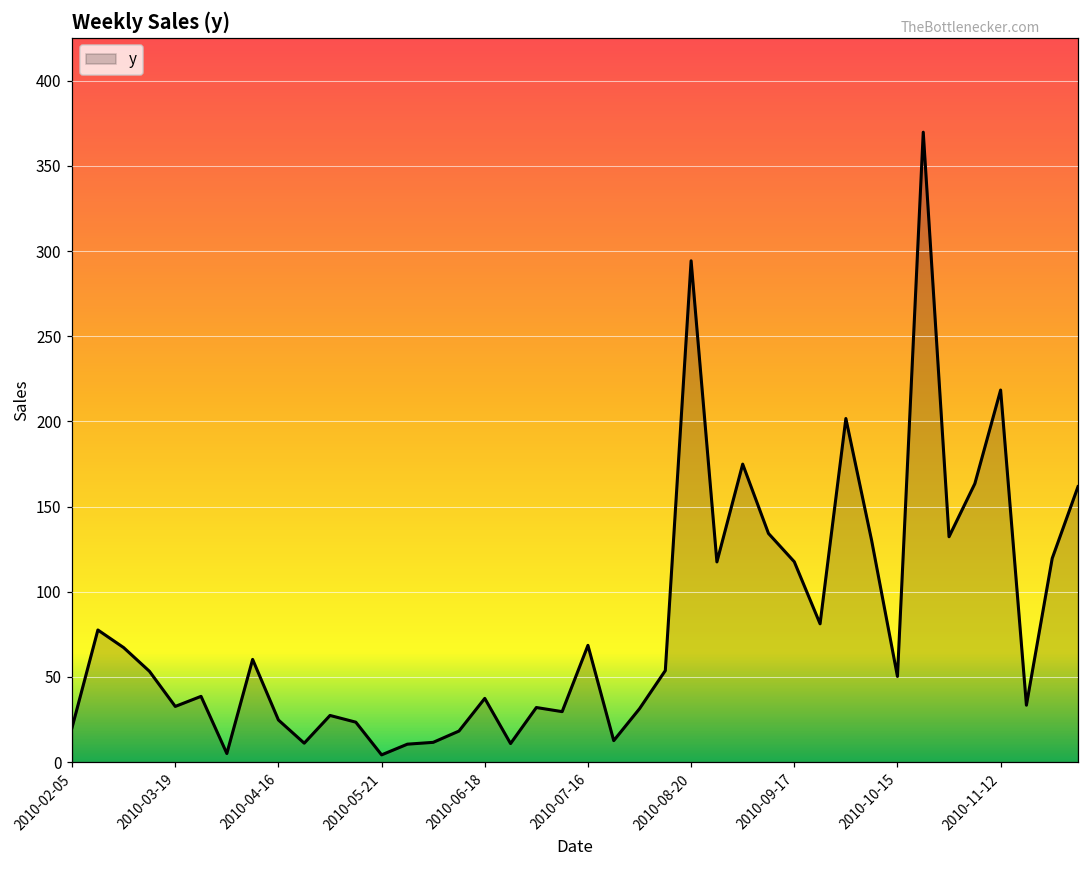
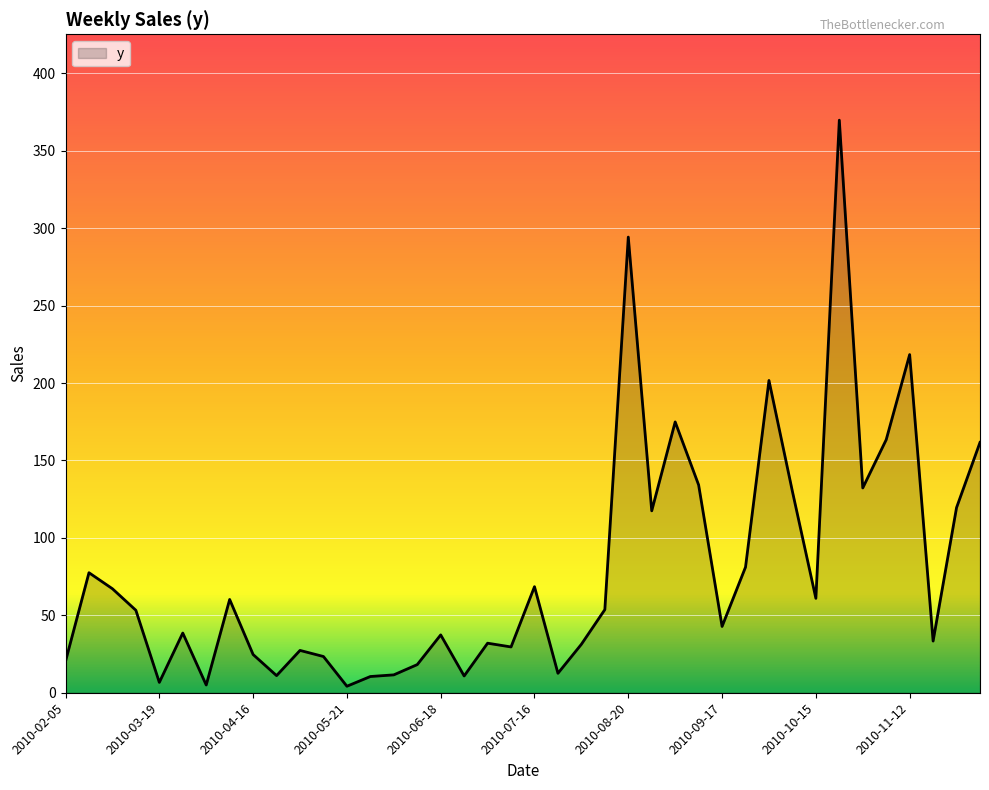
2010-03-19: 33 -> 7
2010-09-17: 118 -> 43
2010-10-15: 50 -> 61
